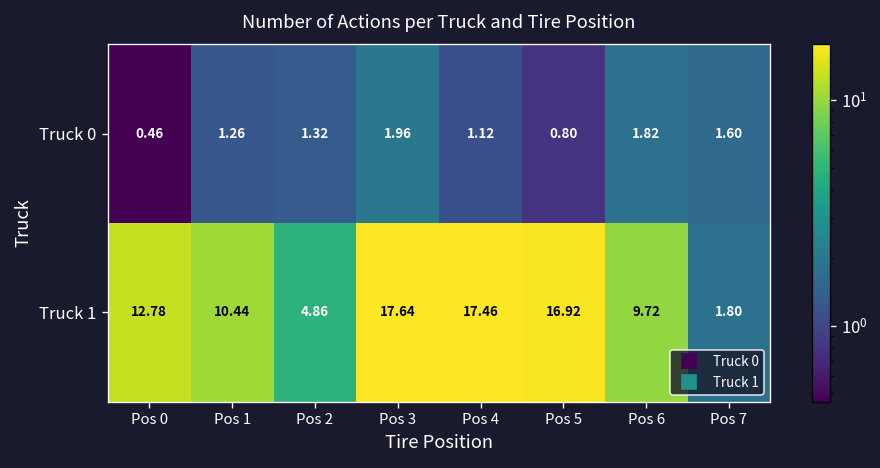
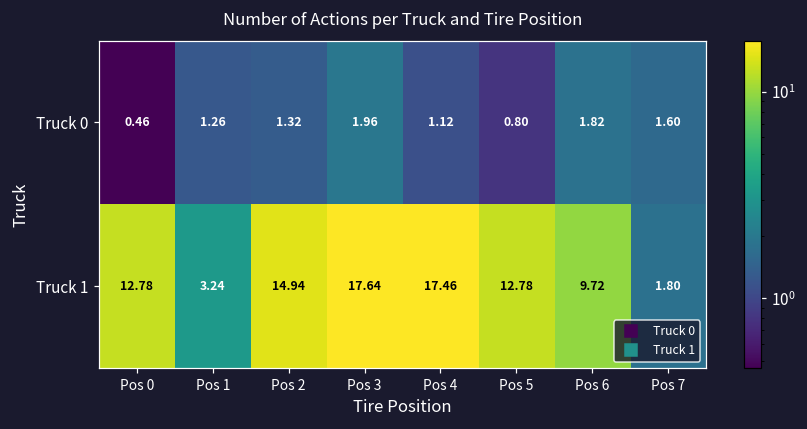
Truck 1, Pos 1: 10.44 -> 3.24
Truck 1, Pos 2: 4.86 -> 14.94
Truck 1, Pos 5: 16.92 -> 12.78
